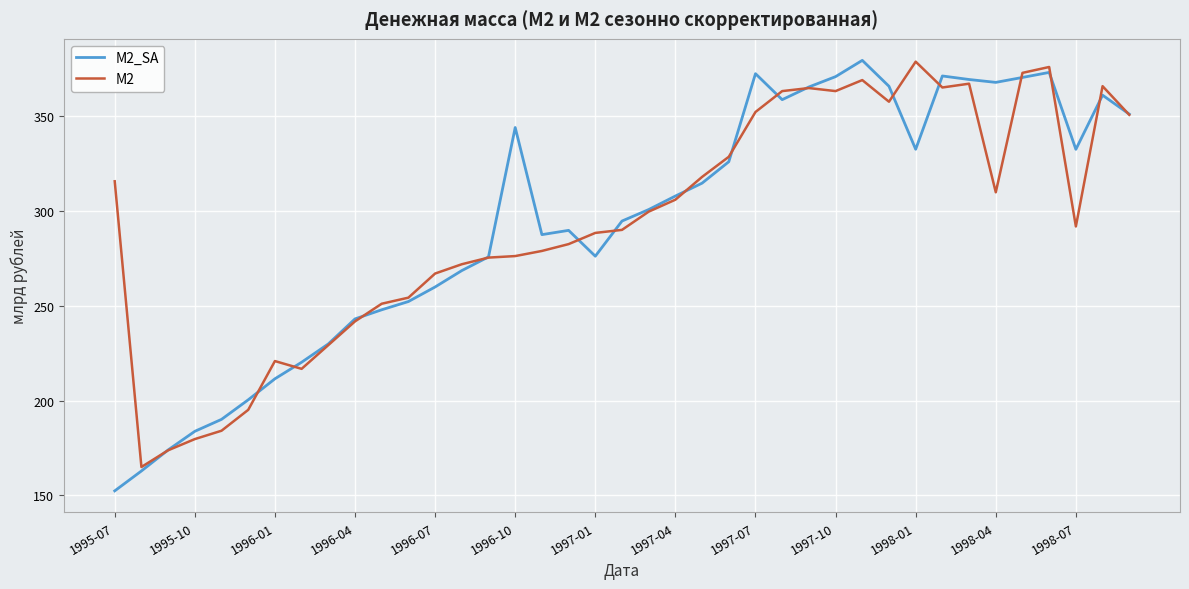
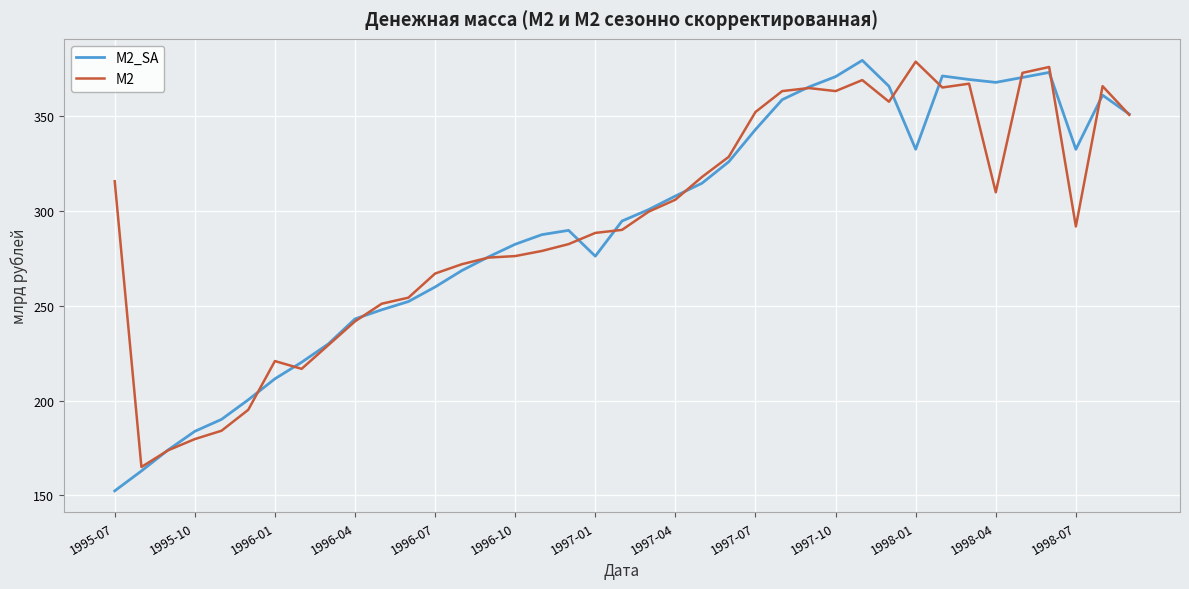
М2_SA, 1996-10: 344 -> 282
М2_SA, 1997-07: 372 -> 343
